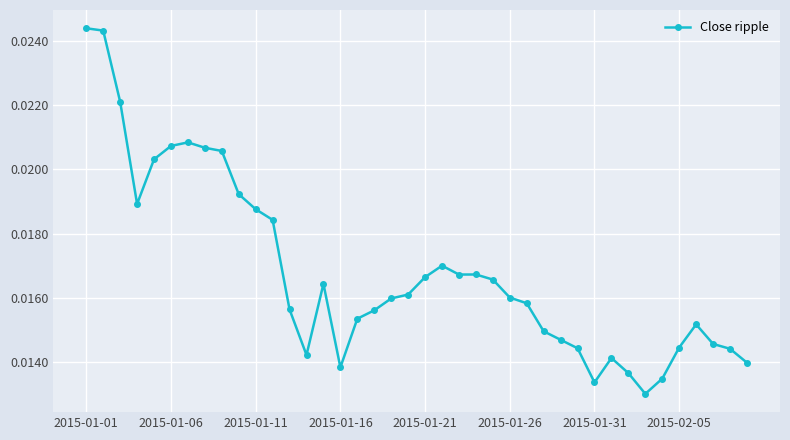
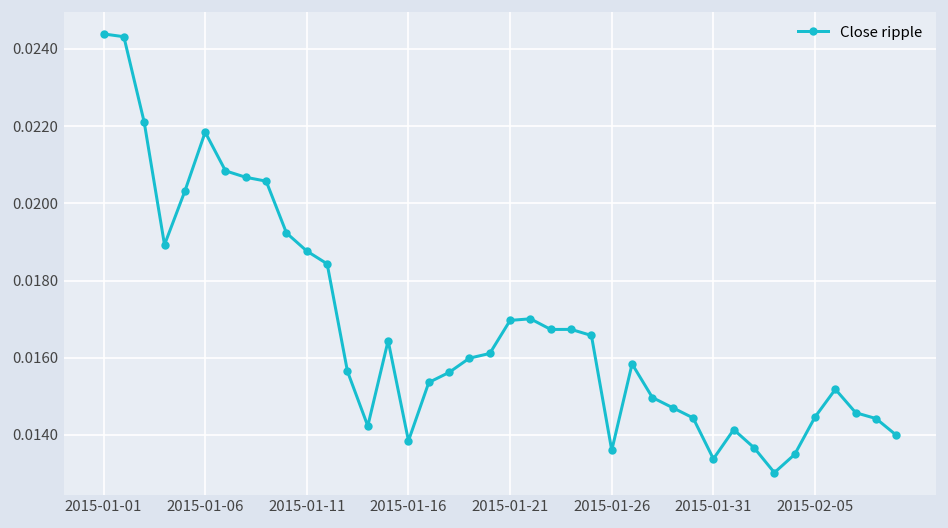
2015-01-06: 0.0207 -> 0.0218
2015-01-21: 0.0167 -> 0.0170
2015-01-26: 0.0160 -> 0.0136
